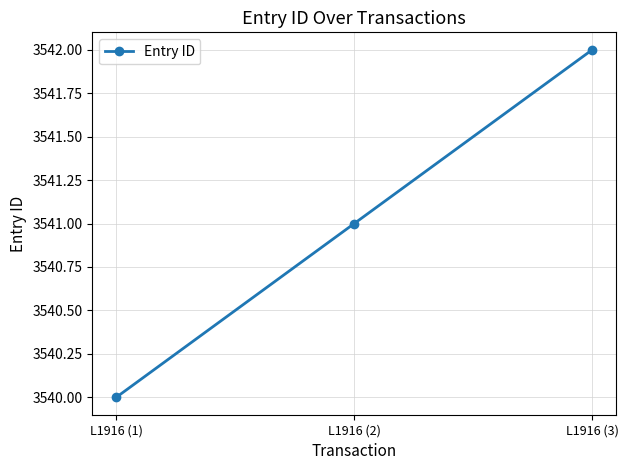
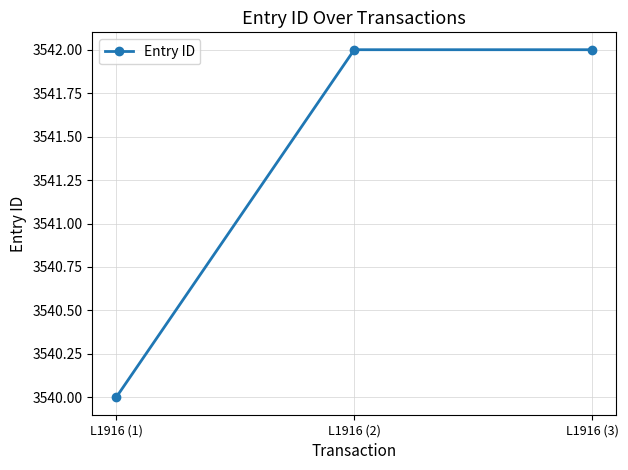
L1916 (2): 3541 -> 3542
